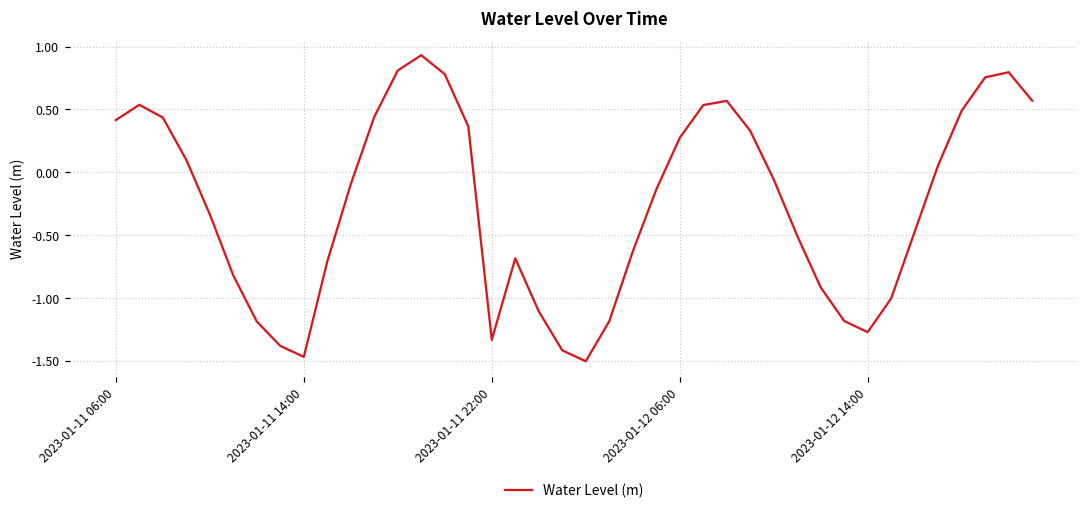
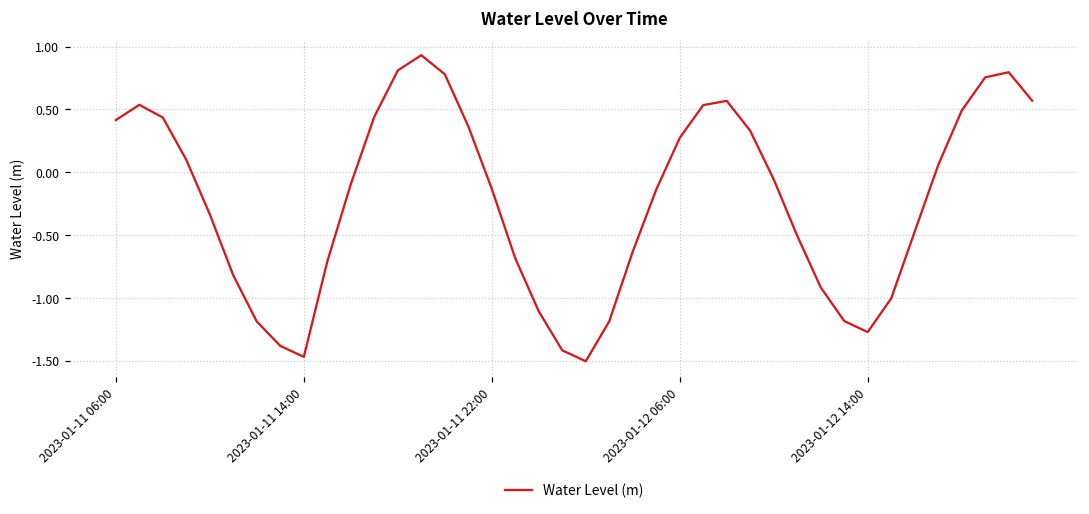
2023-01-11 22:00: -1.33 -> -0.13
